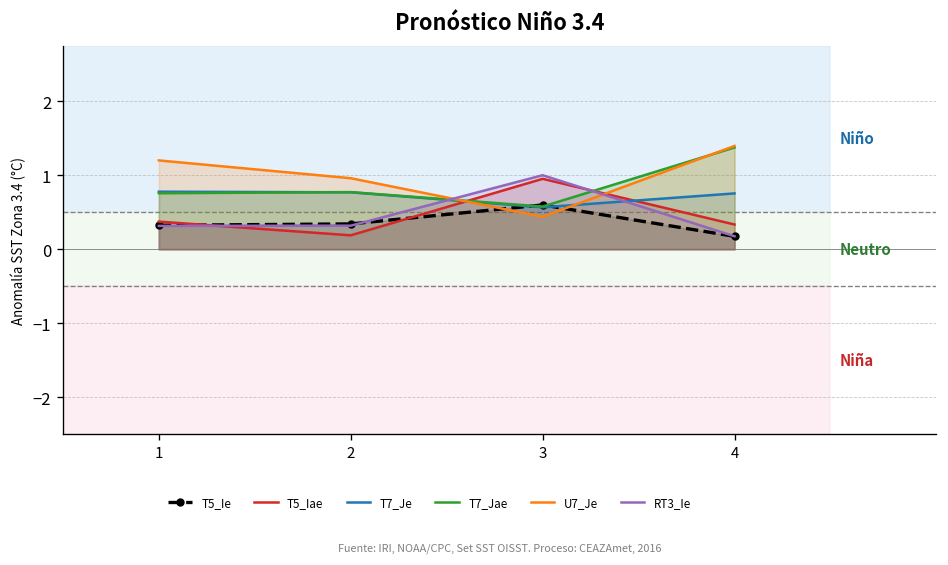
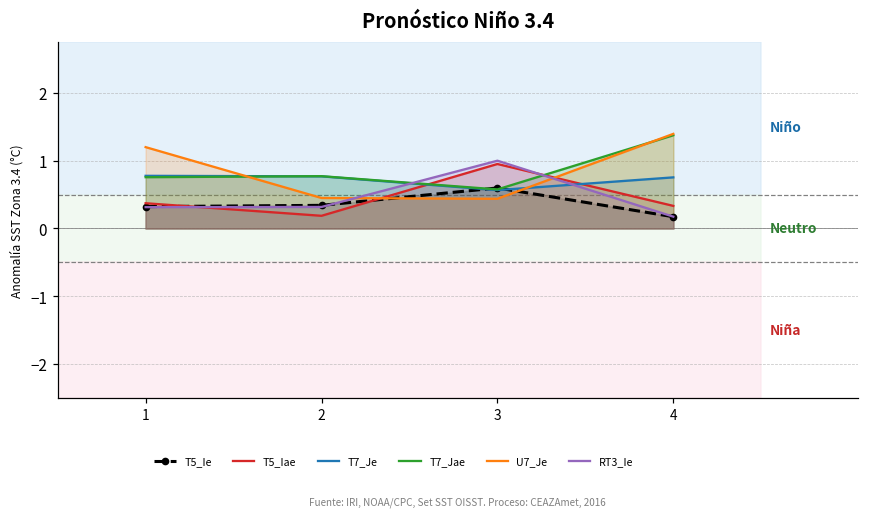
U7_Je, 2: 1.0 -> 0.5
